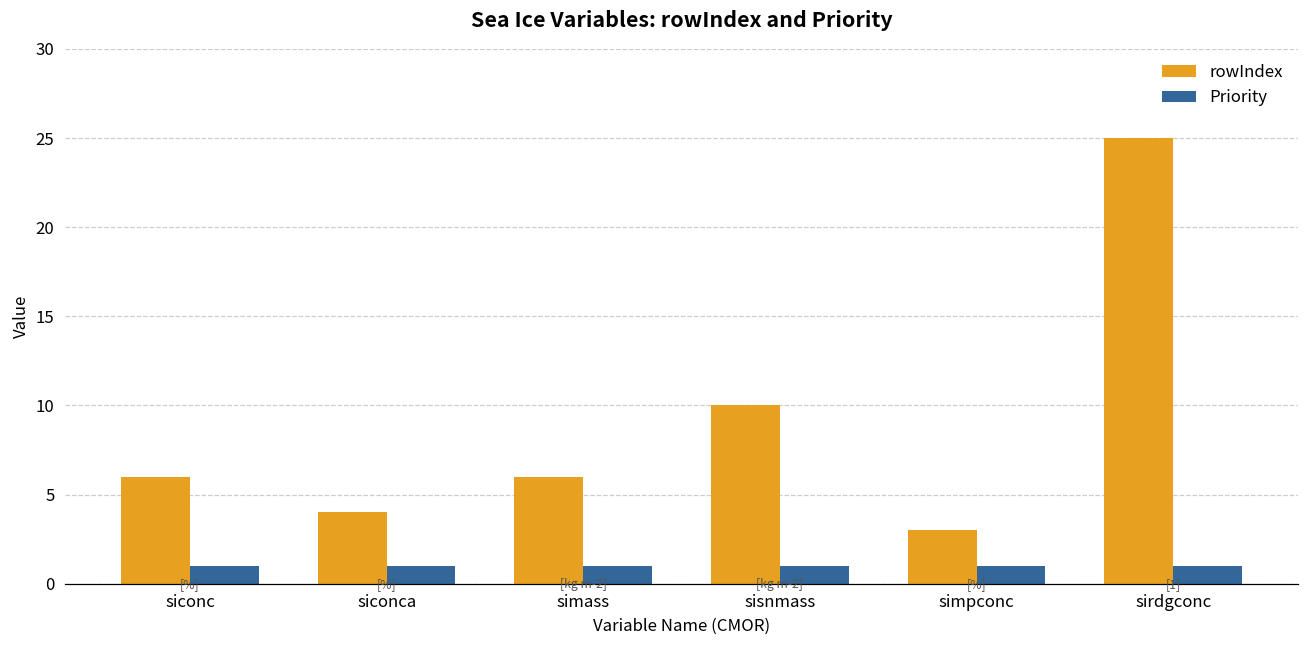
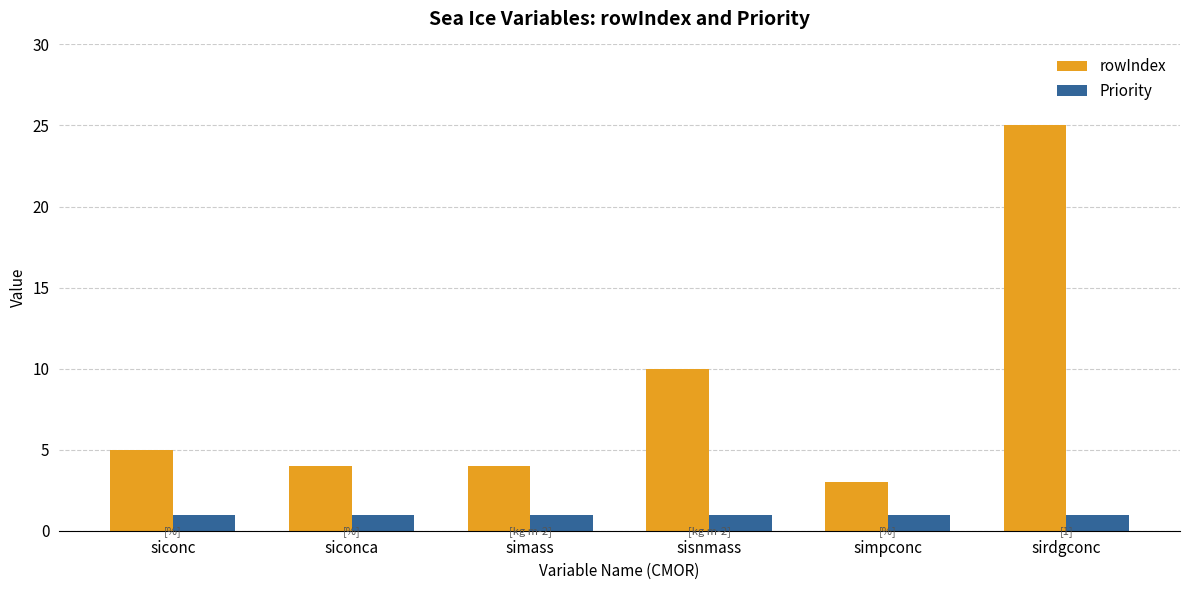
rowIndex, siconc: 6 -> 5
rowIndex, simass: 6 -> 4
